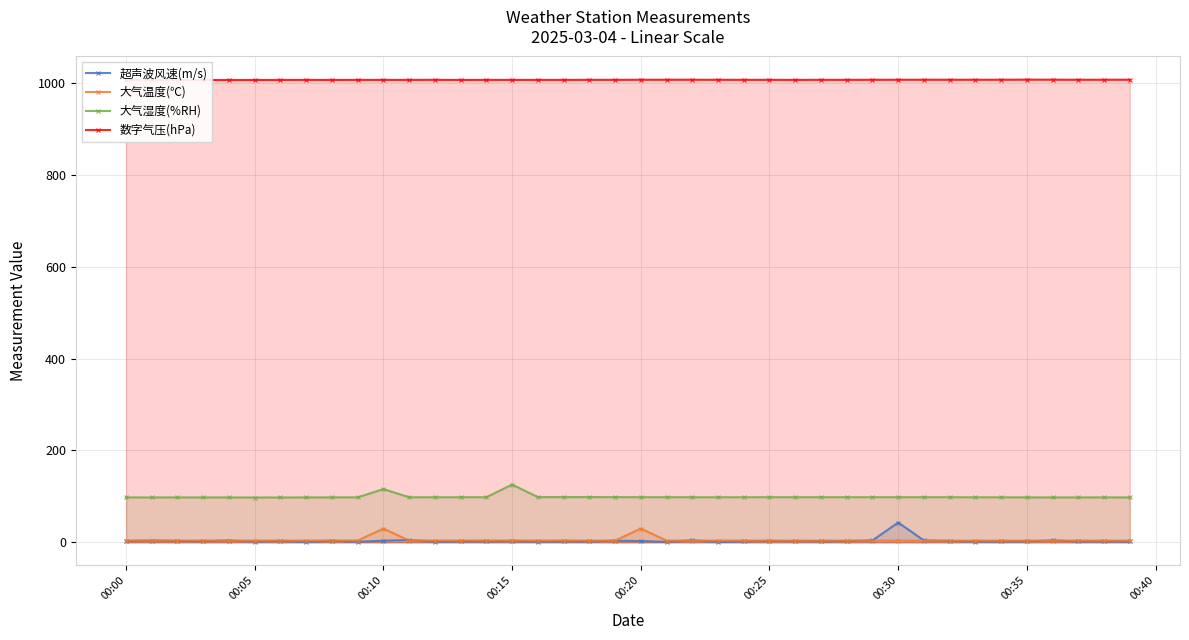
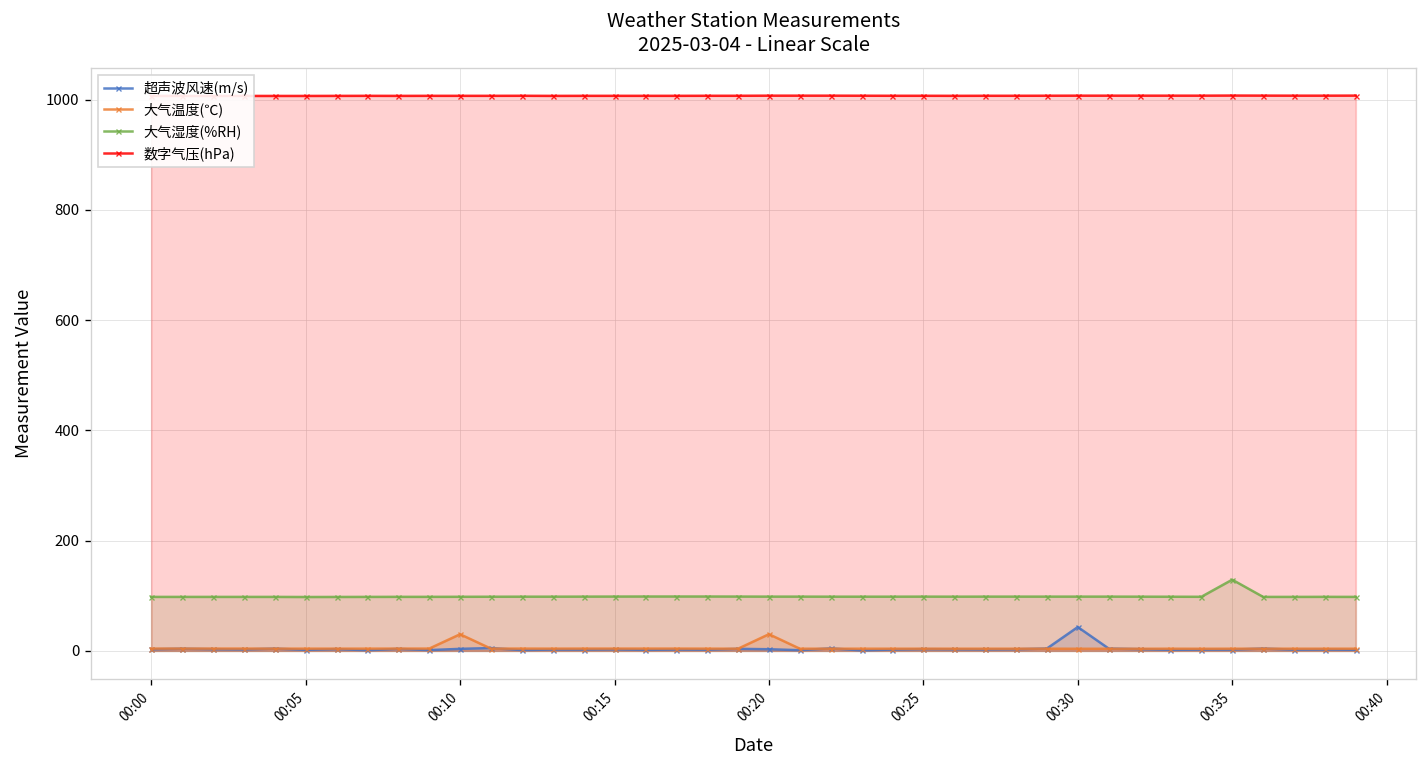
大气湿度(%RH), 00:10: 120 -> 100
大气湿度(%RH), 00:15: 130 -> 100
大气湿度(%RH), 00:35: 100 -> 130
